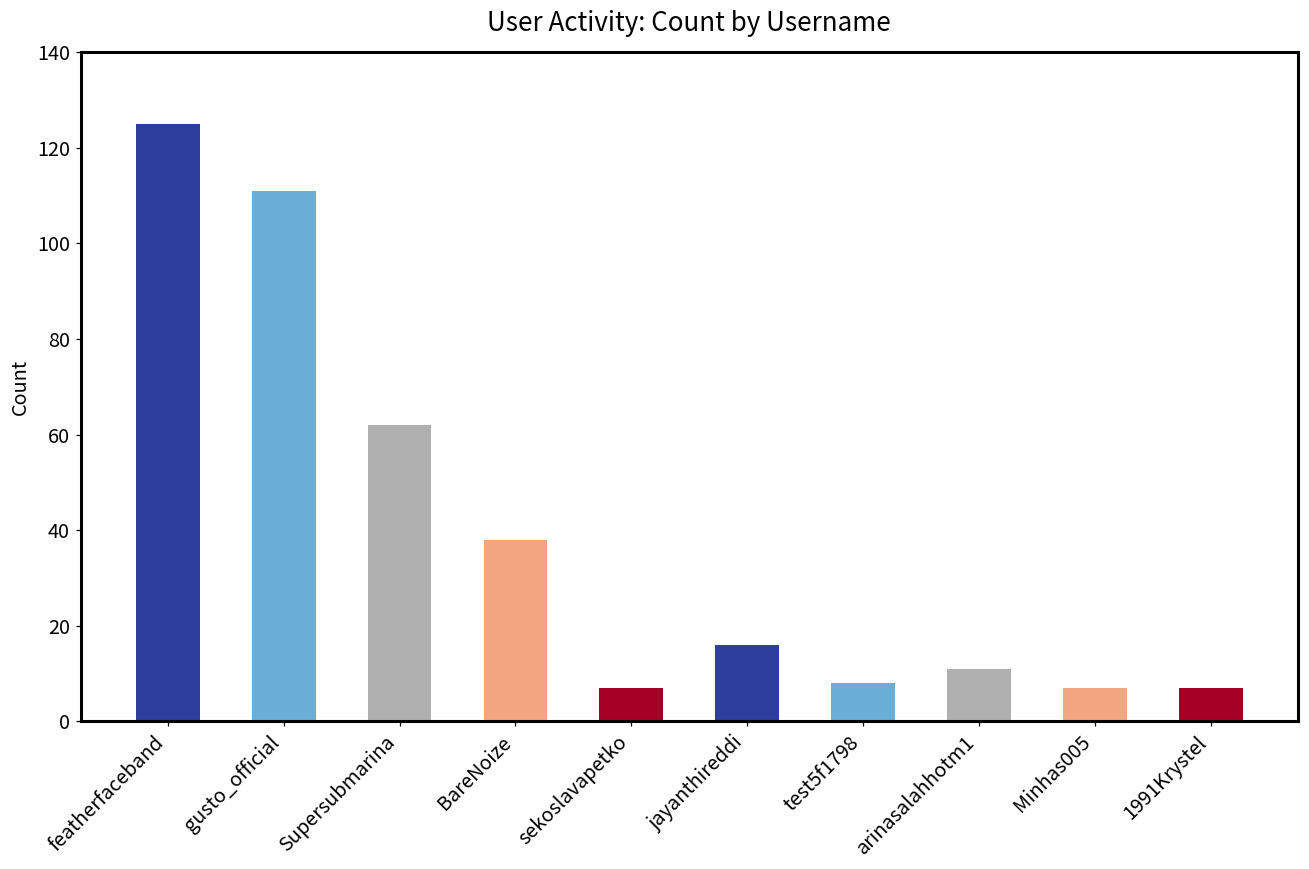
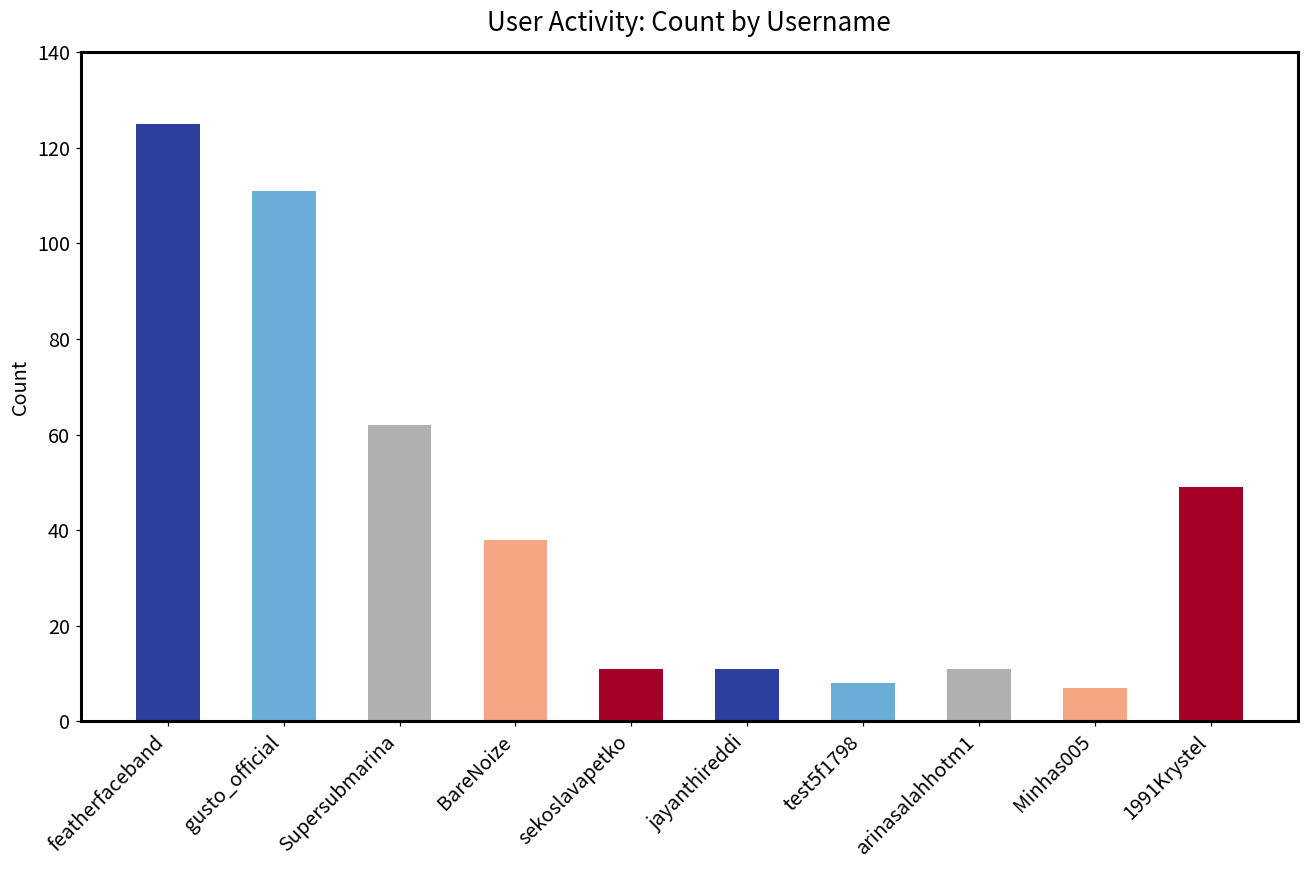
sekoslavapetko: 7 -> 11
jayanthireddi: 16 -> 11
1991Krystel: 7 -> 49
